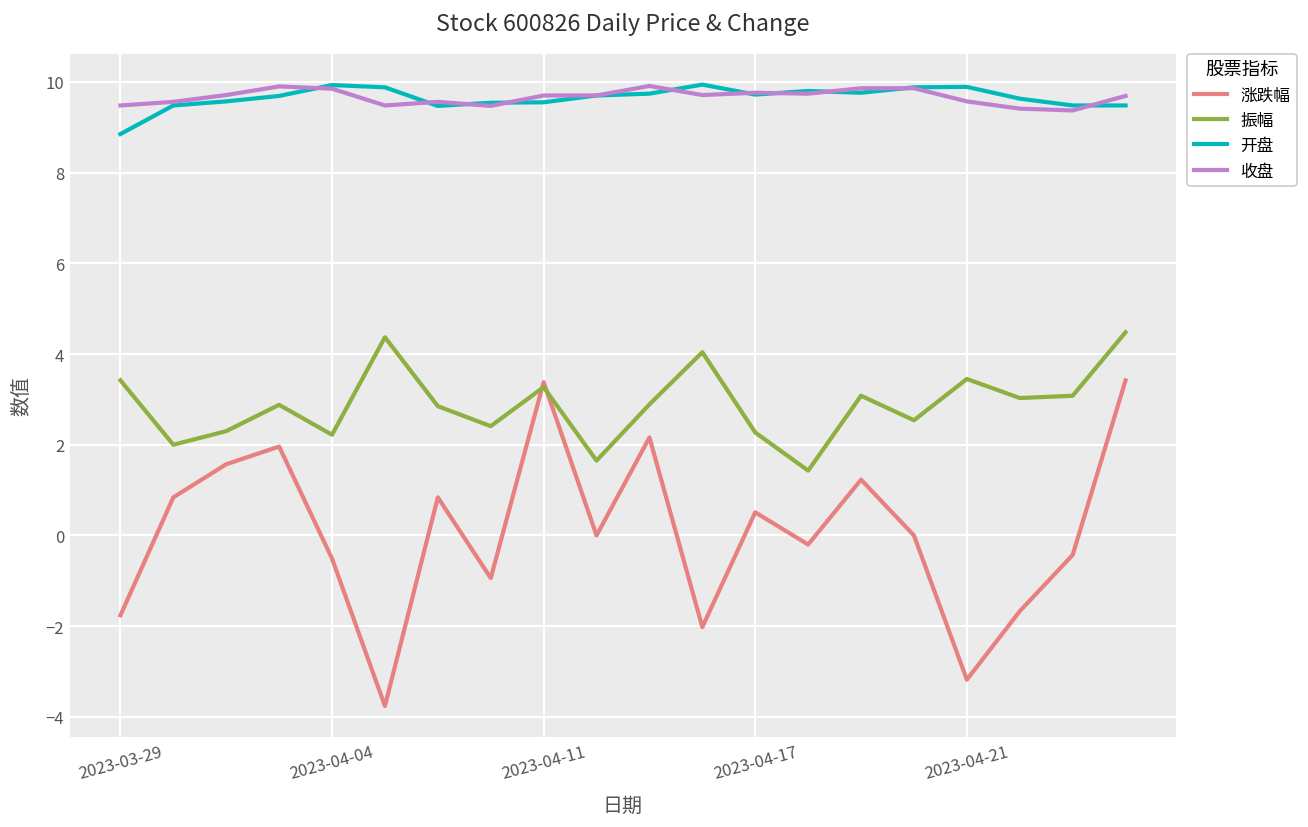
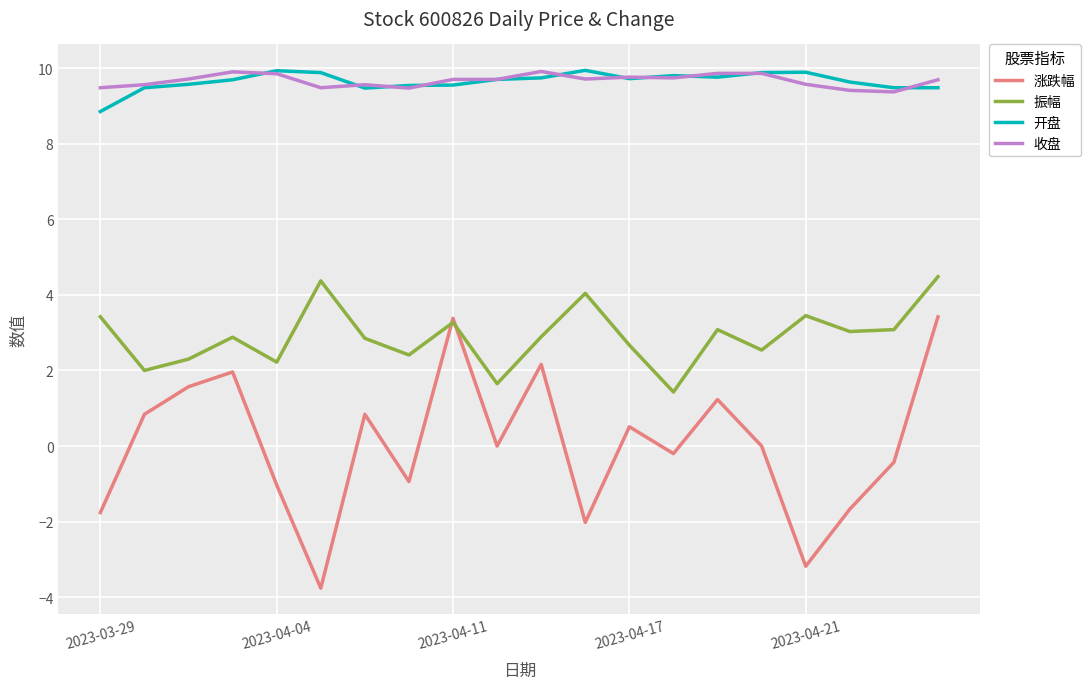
涨跌幅, 2023-04-04: -0.5 -> -1.0
振幅, 2023-04-17: 2.3 -> 2.7
